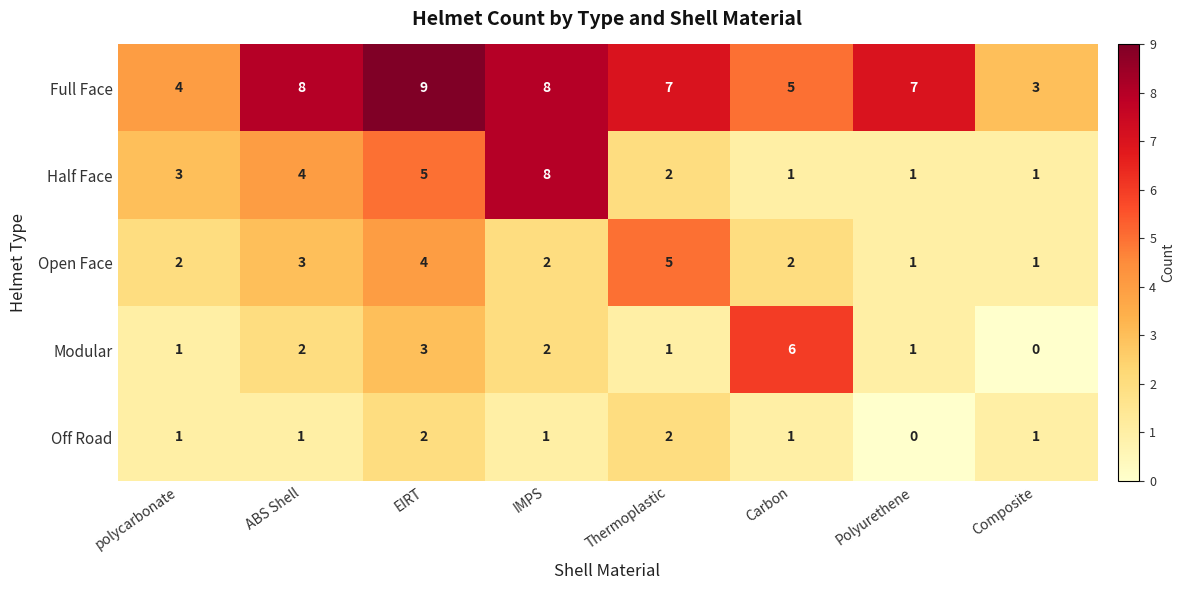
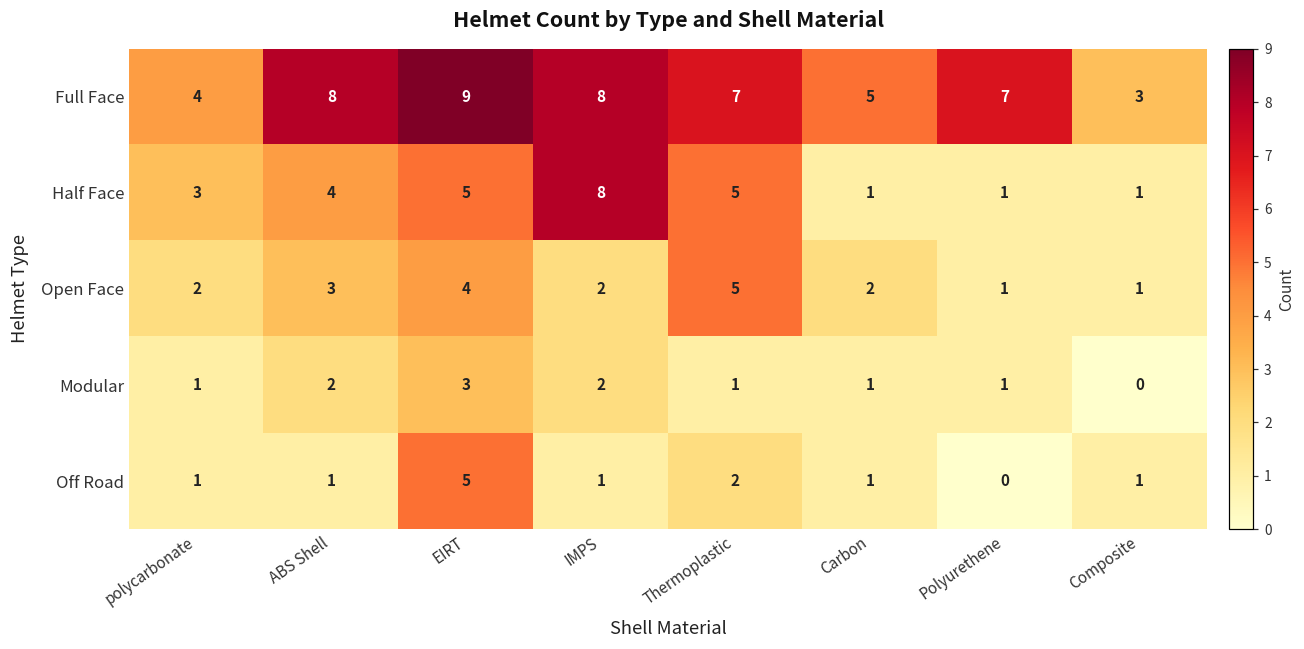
Half Face, Thermoplastic: 2 -> 5
Modular, Carbon: 6 -> 1
Off Road, EIRT: 2 -> 5
